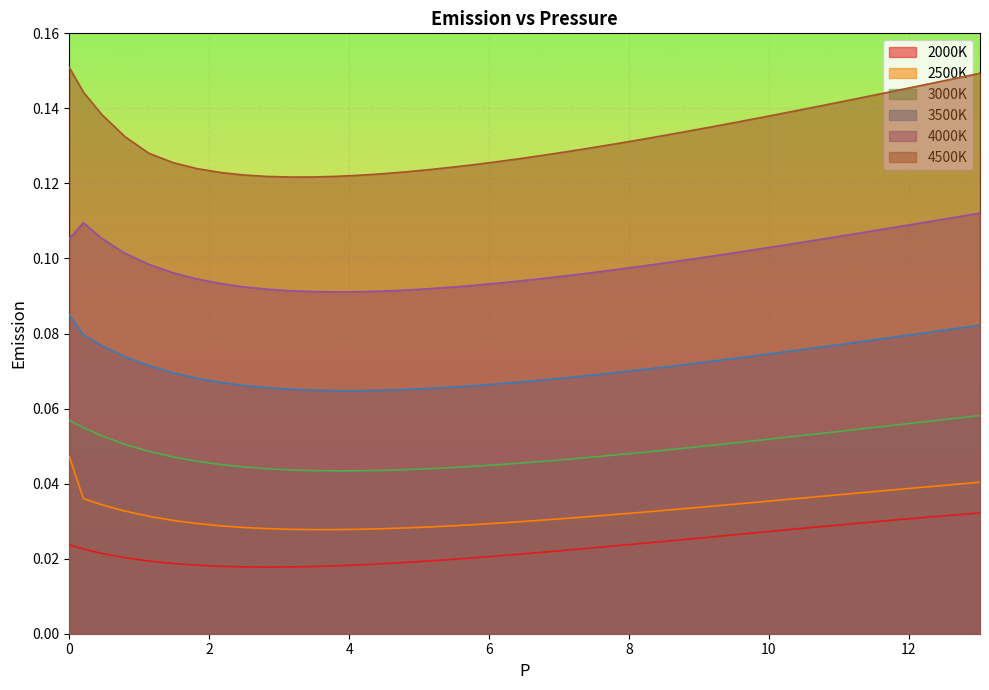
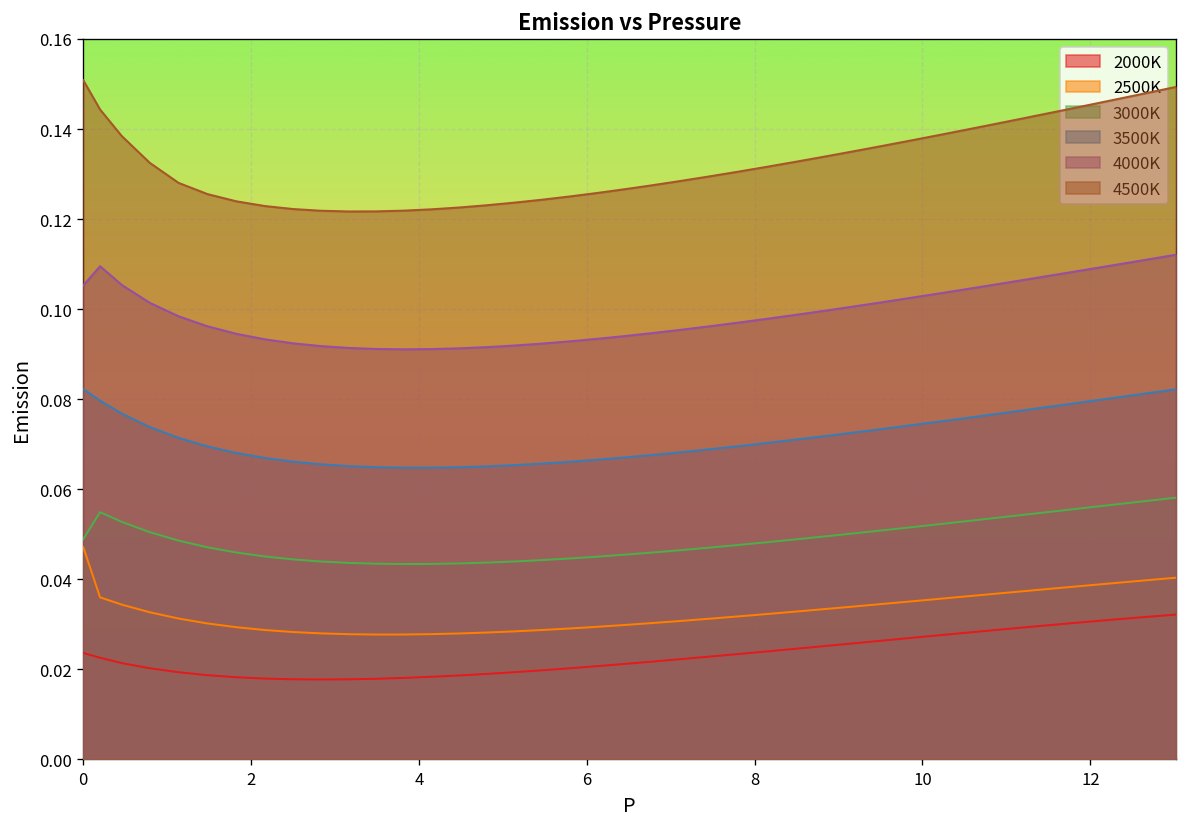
3000K, 0: 0.057 -> 0.049
3500K, 0: 0.085 -> 0.082
